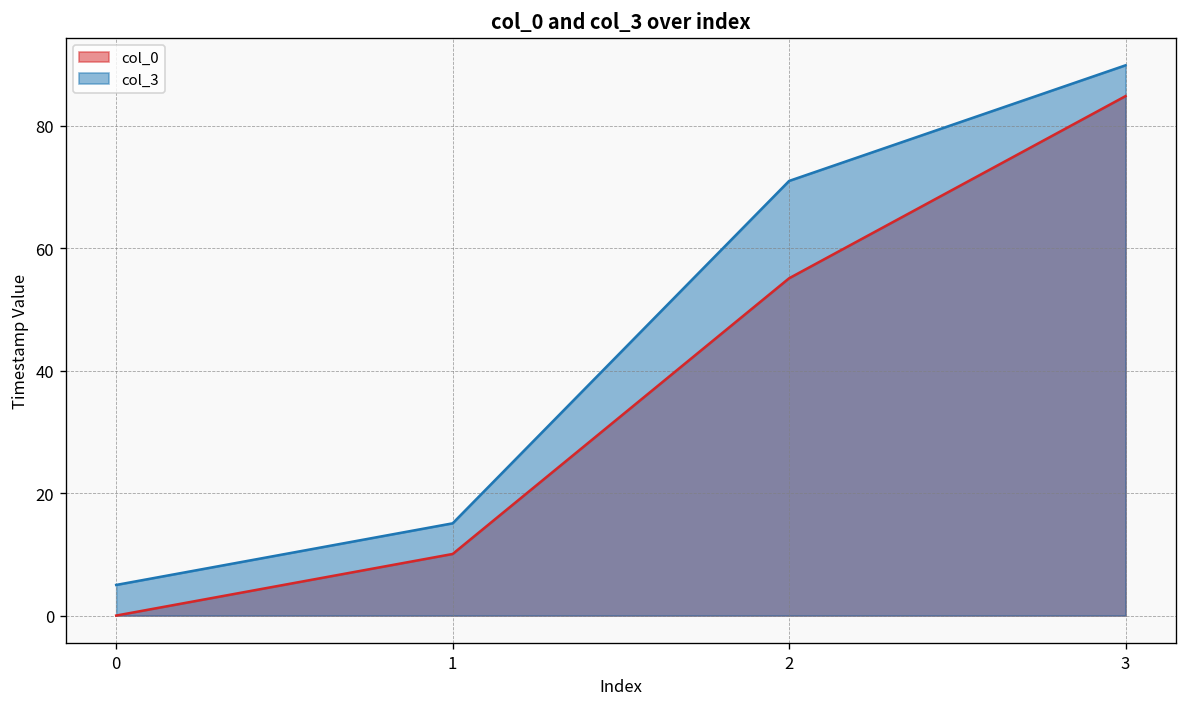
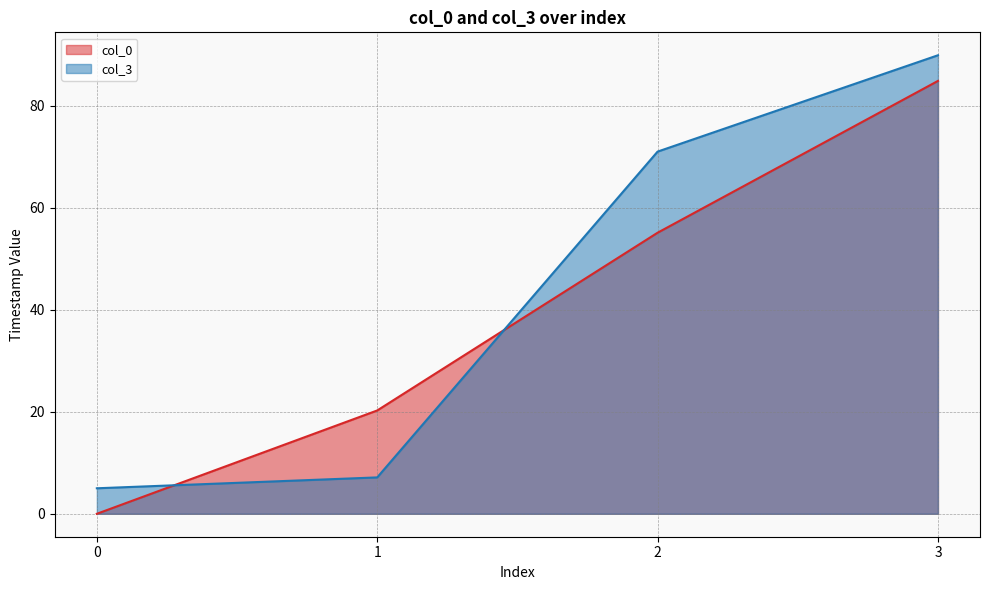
col_0, 1: 10 -> 20
col_3, 1: 15 -> 7
